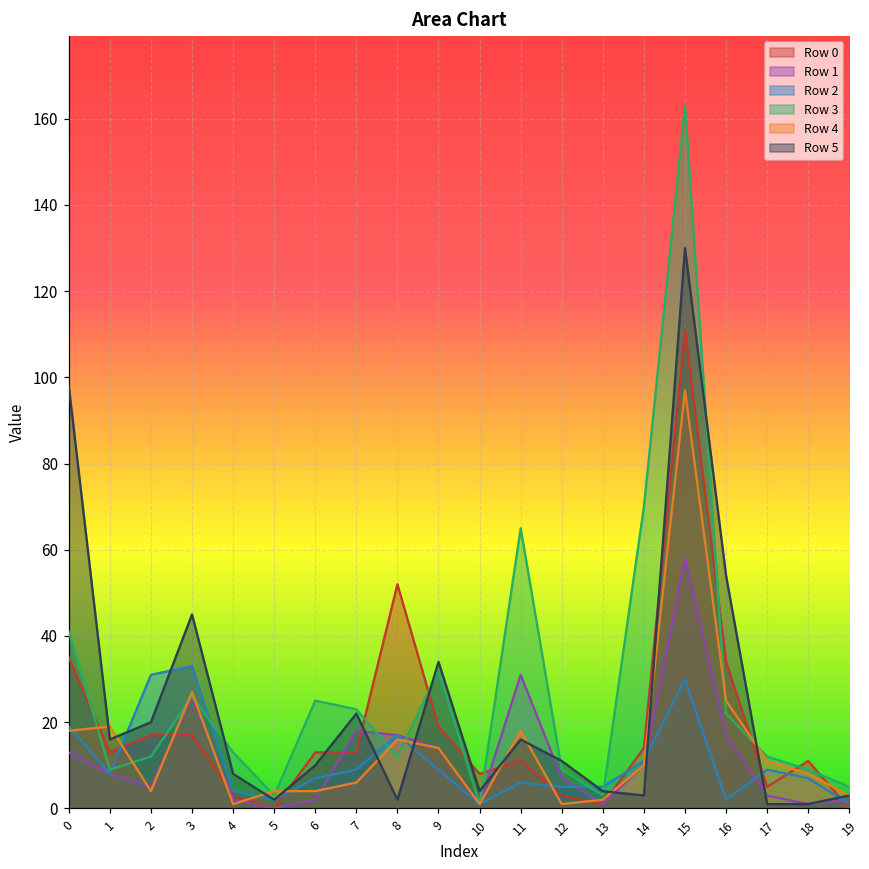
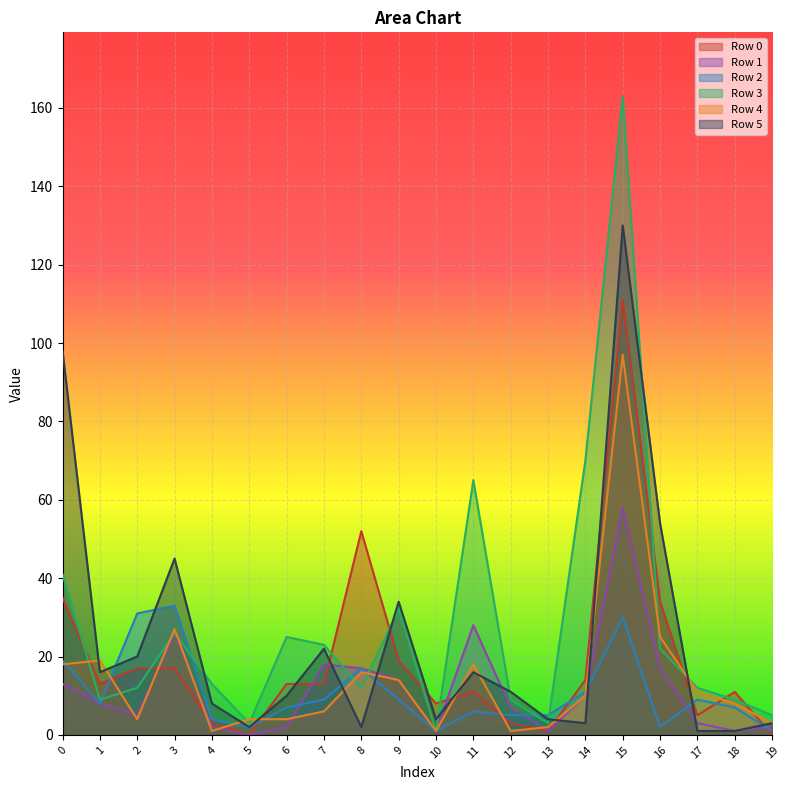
Row 1, 11: 31 -> 28
